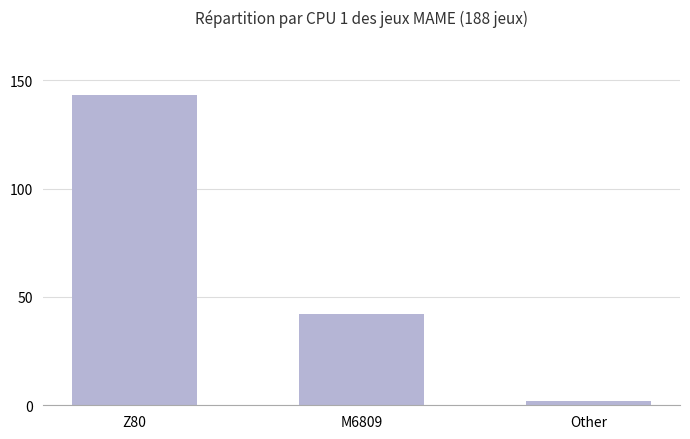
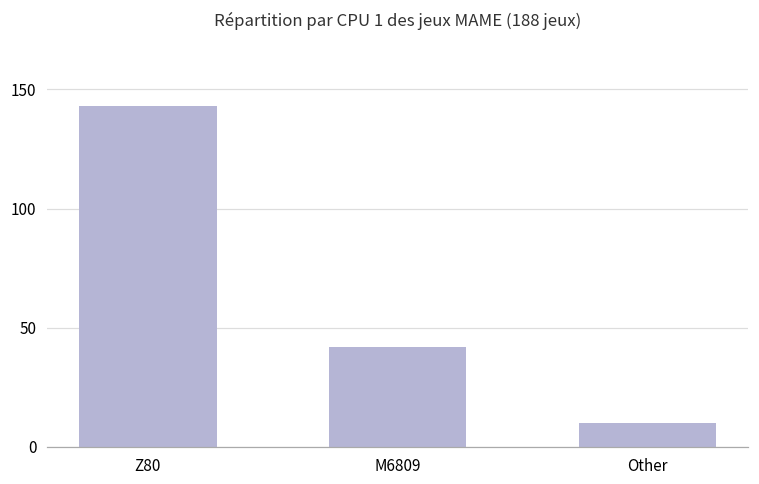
Other: 2 -> 10
